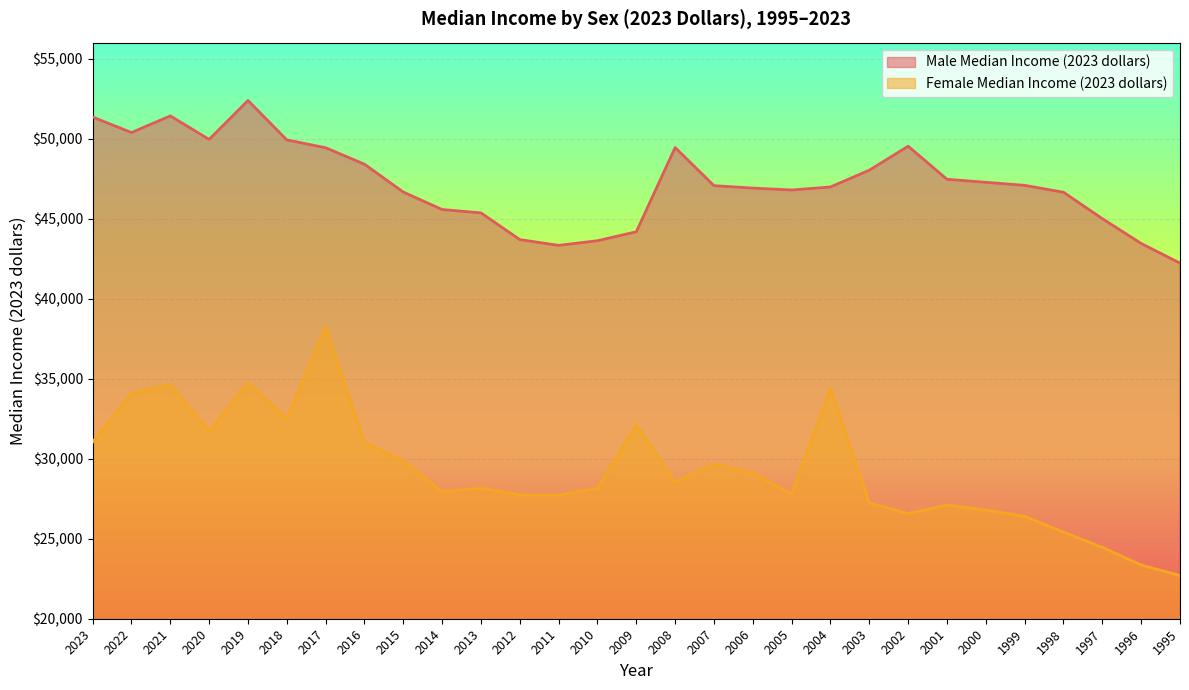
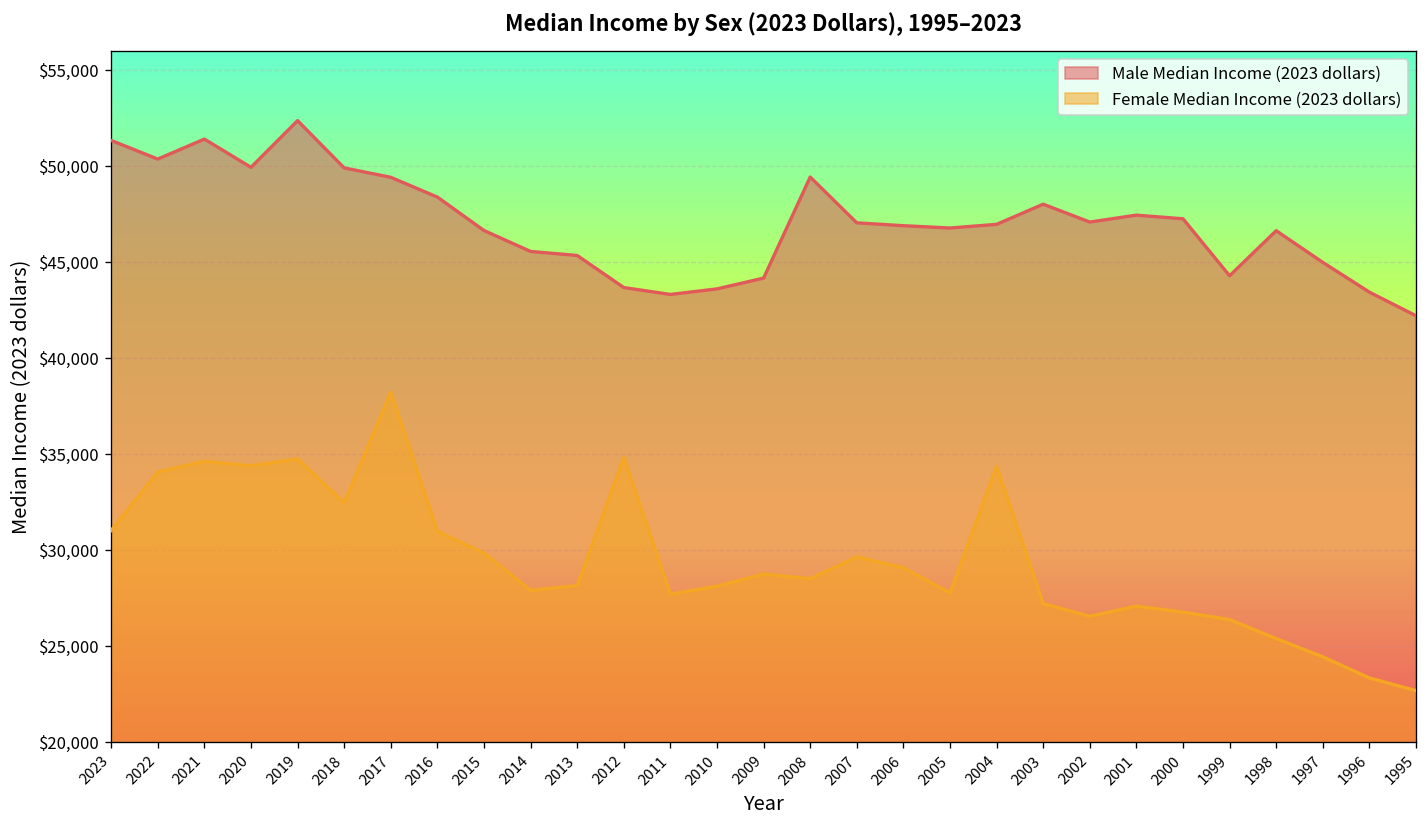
Female Median Income (2023 dollars), 2020: $31,700 -> $34,400
Female Median Income (2023 dollars), 2012: $27,700 -> $34,800
Female Median Income (2023 dollars), 2009: $32,100 -> $28,800
Male Median Income (2023 dollars), 2002: $49,500 -> $47,100
Male Median Income (2023 dollars), 1999: $47,100 -> $44,300
